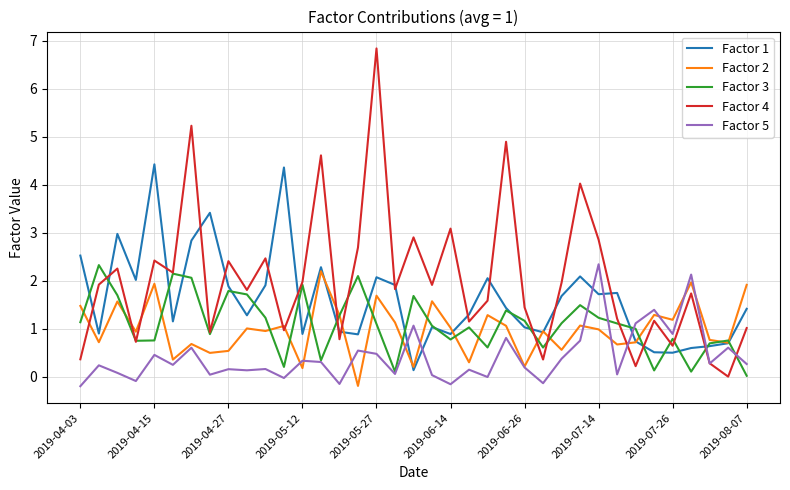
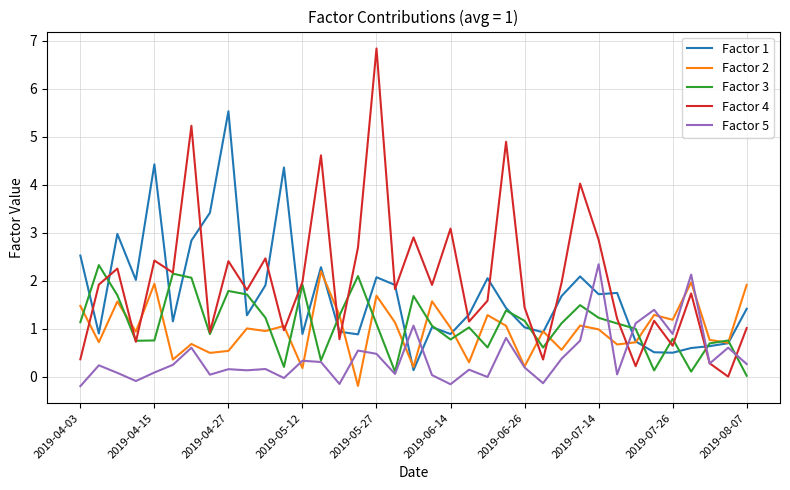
Factor 5, 2019-04-15: 0.5 -> 0.1
Factor 1, 2019-04-27: 1.9 -> 5.5
